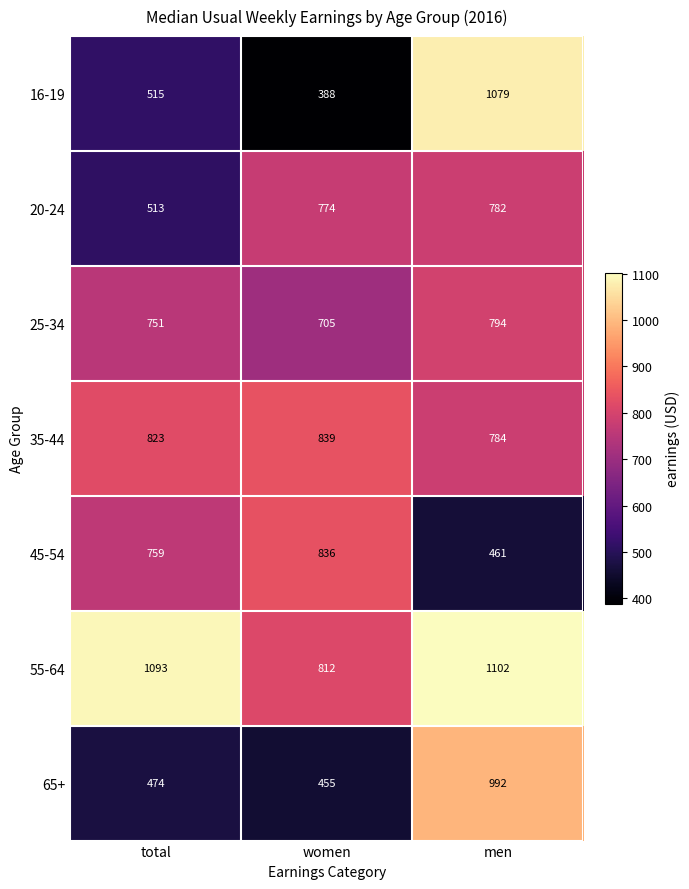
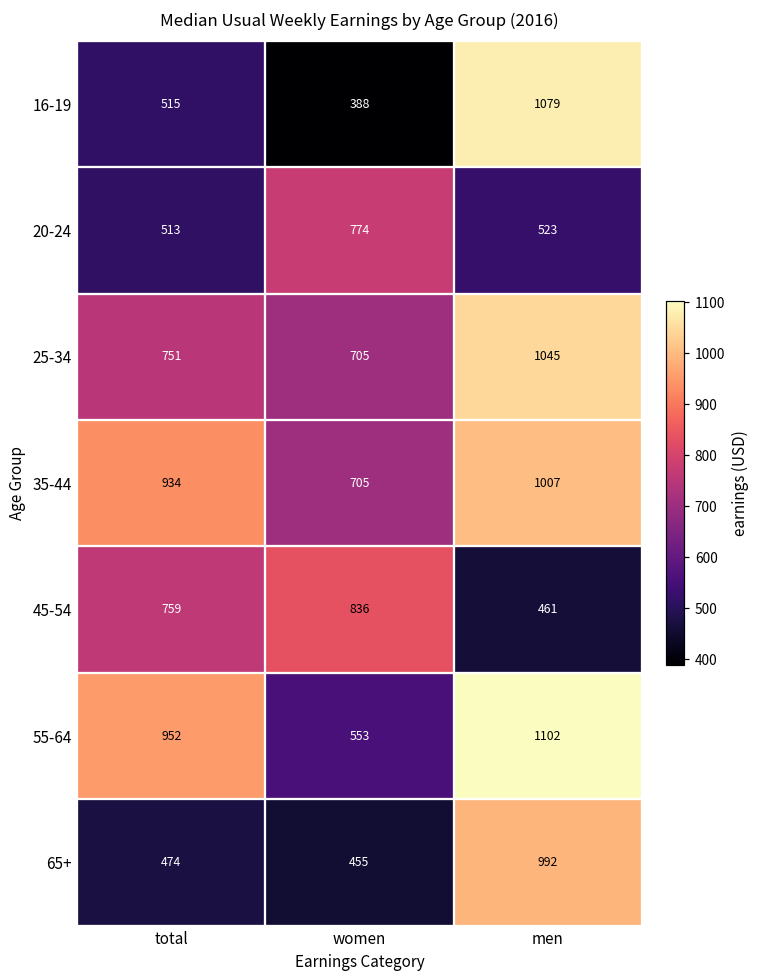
20-24, men: 782 -> 523
25-34, men: 794 -> 1045
35-44, total: 823 -> 934
35-44, women: 839 -> 705
35-44, men: 784 -> 1007
55-64, total: 1093 -> 952
55-64, women: 812 -> 553
